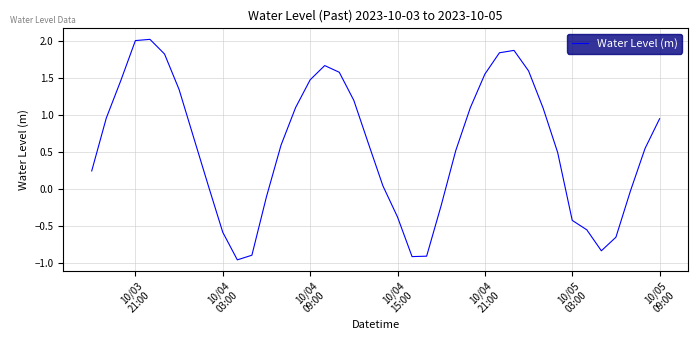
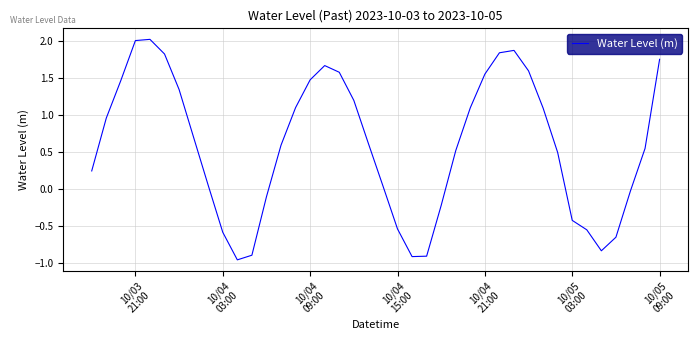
10/04 15:00: -0.4 -> -0.5
10/05 09:00: 1.0 -> 1.8
